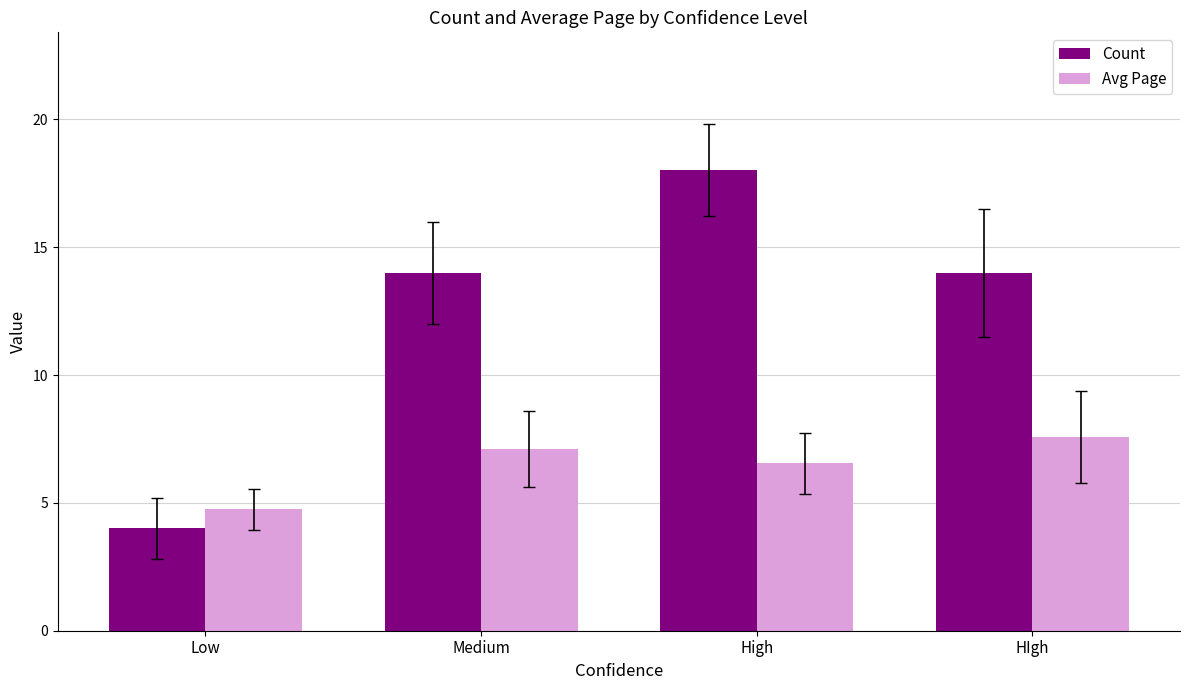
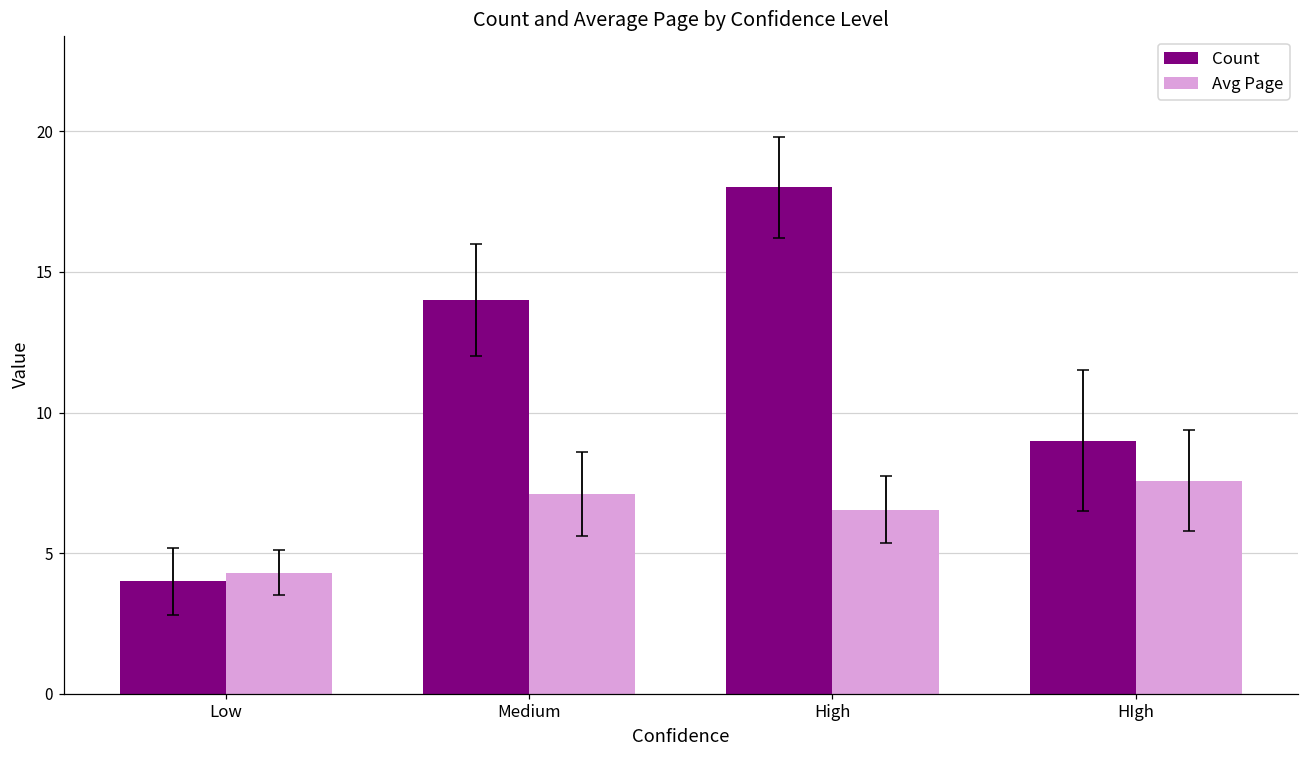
Avg Page, Low: 4.8 -> 4.3
Count, HIgh: 14 -> 9
